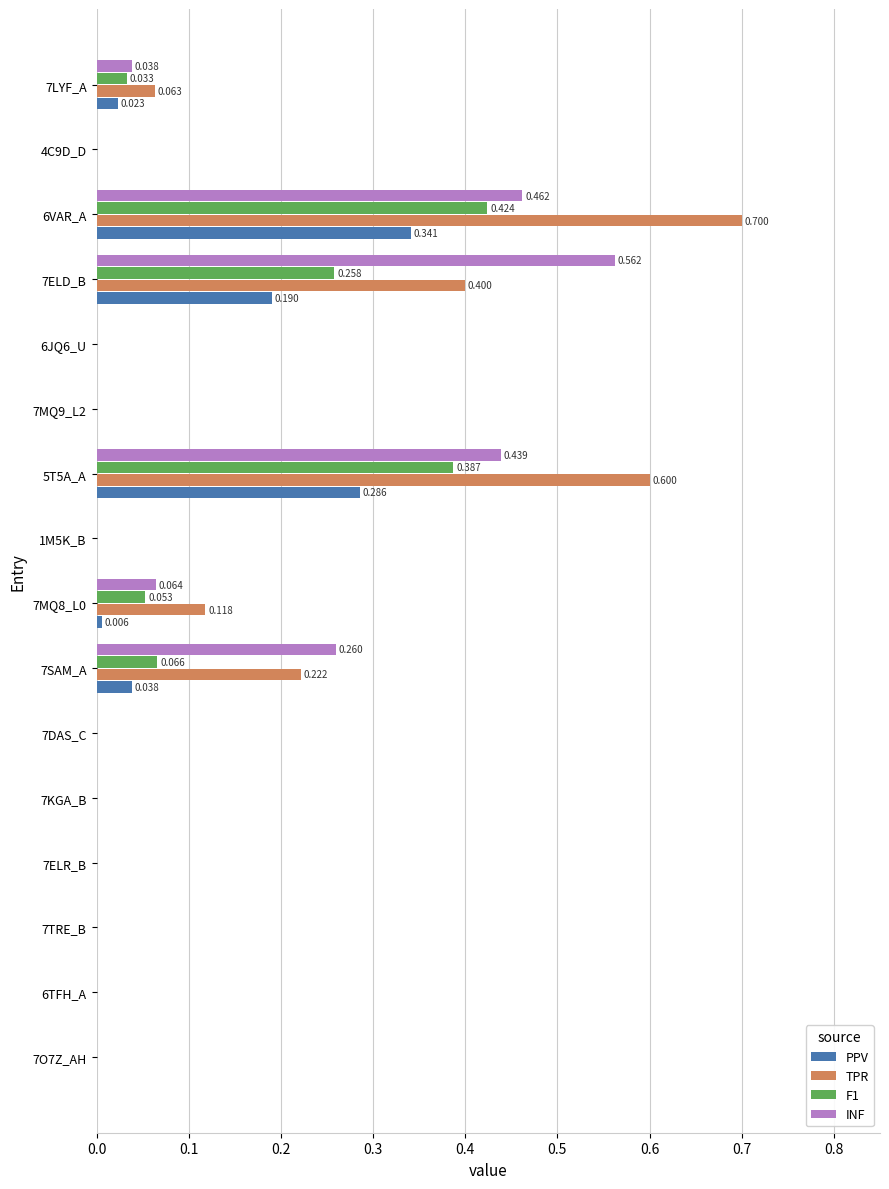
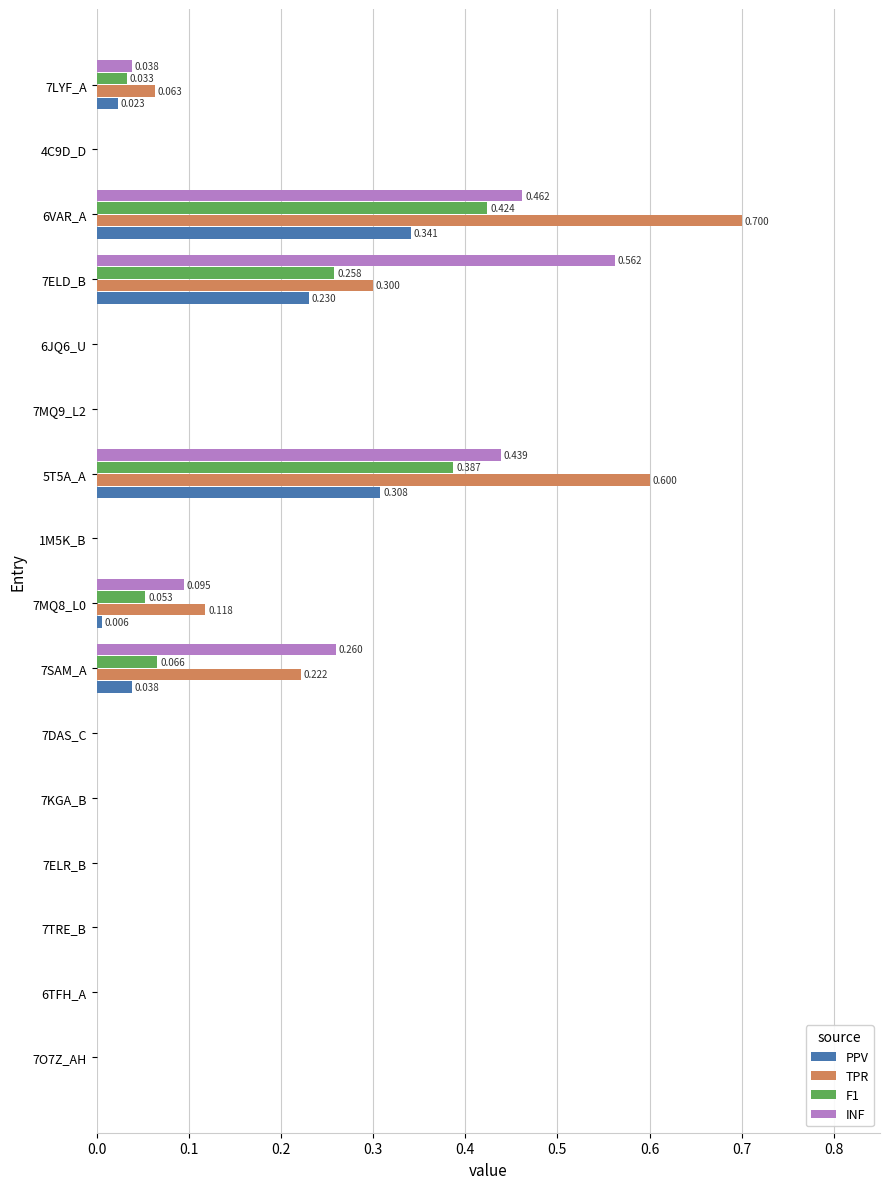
TPR, 7ELD_B: 0.400 -> 0.300
PPV, 7ELD_B: 0.190 -> 0.230
PPV, 5T5A_A: 0.286 -> 0.308
INF, 7MQ8_L0: 0.064 -> 0.095
